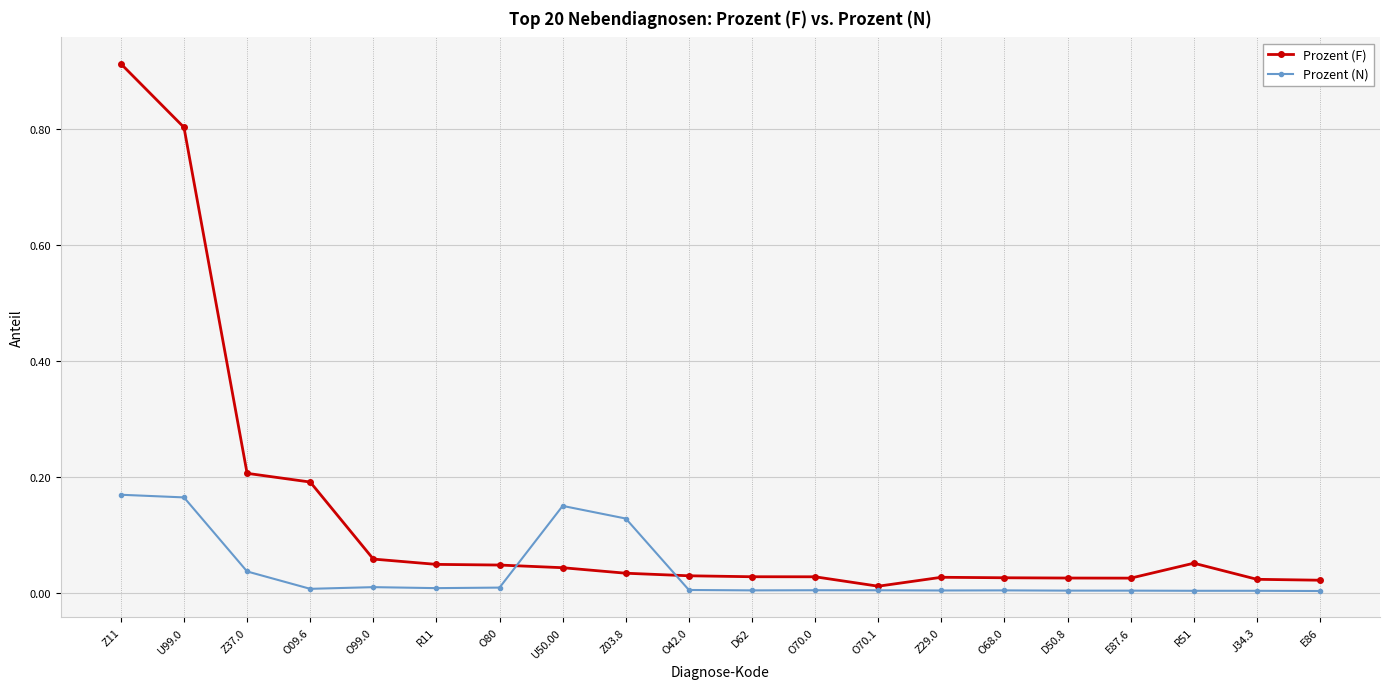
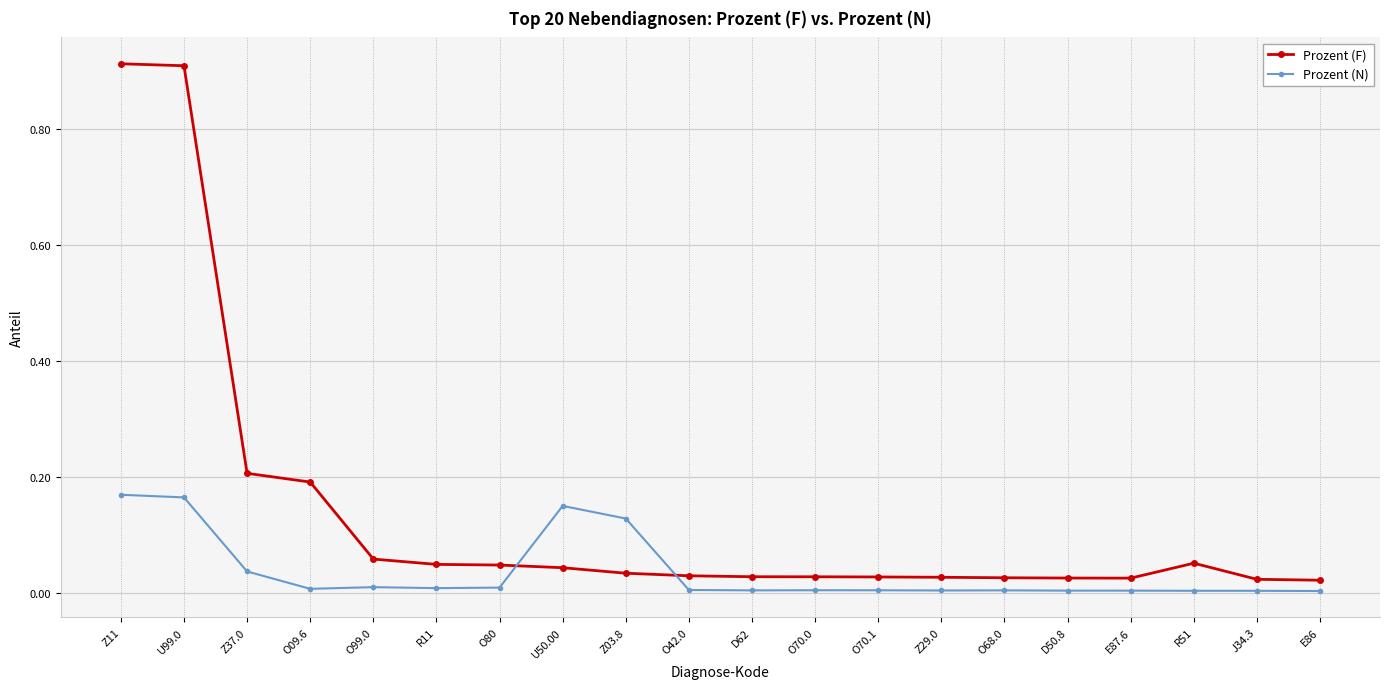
Prozent (F), U99.0: 0.80 -> 0.91
Prozent (F), O70.1: 0.01 -> 0.03
